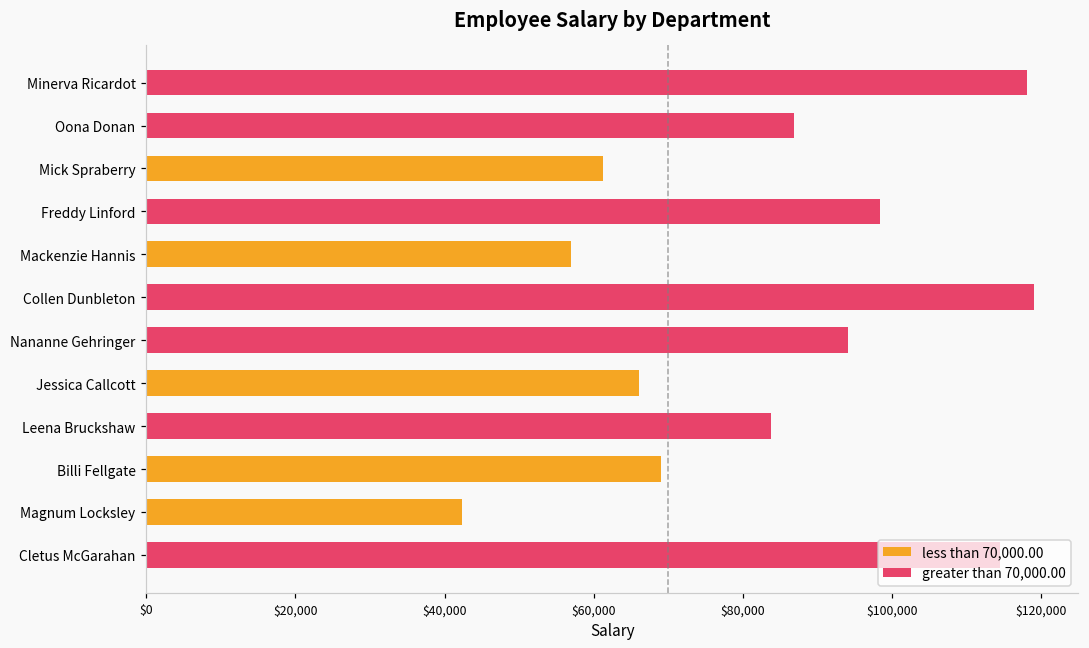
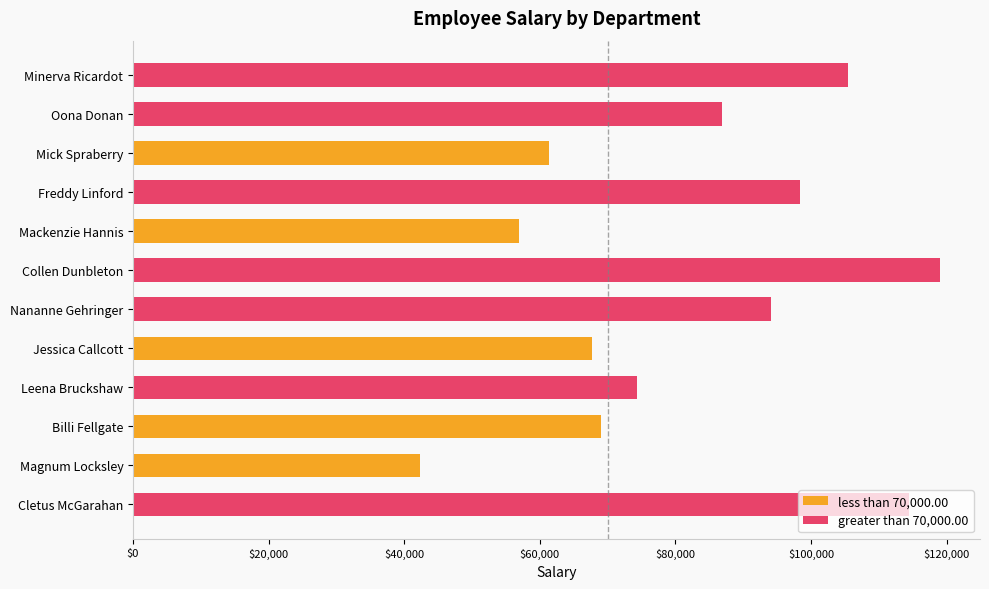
greater than 70,000.00, Minerva Ricardot: $118,000 -> $105,000
less than 70,000.00, Jessica Callcott: $66,000 -> $68,000
greater than 70,000.00, Leena Bruckshaw: $84,000 -> $74,000
